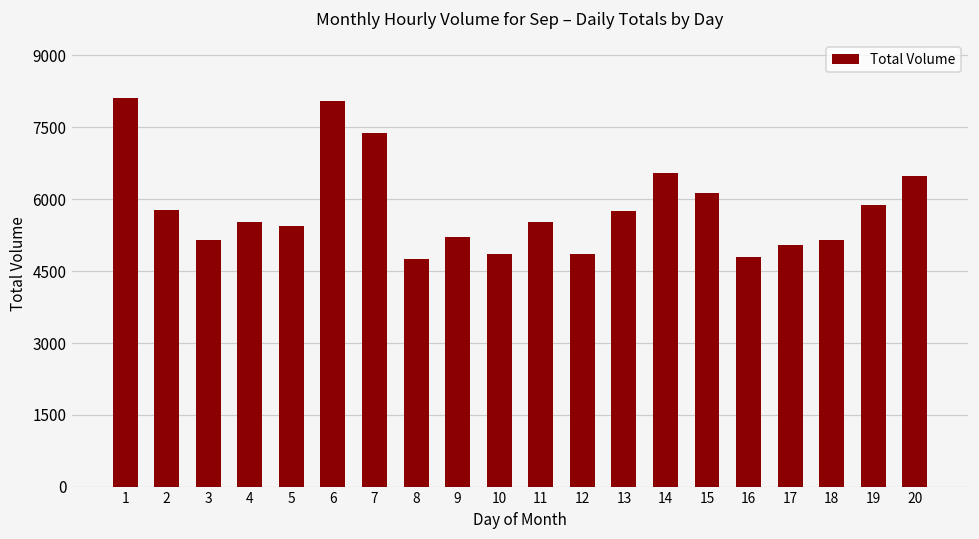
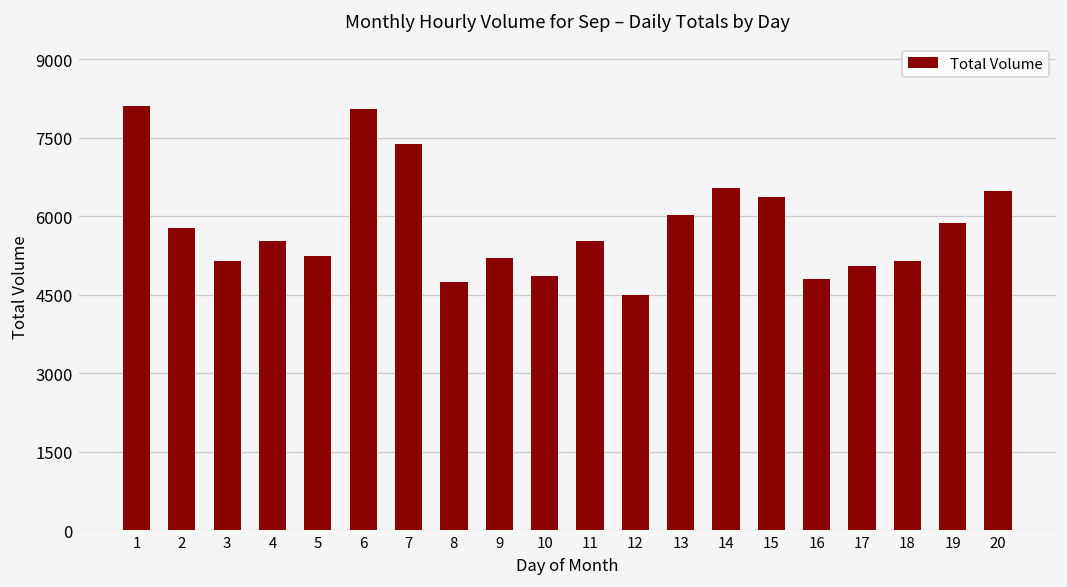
5: 5400 -> 5200
12: 4900 -> 4500
13: 5800 -> 6000
15: 6100 -> 6400
